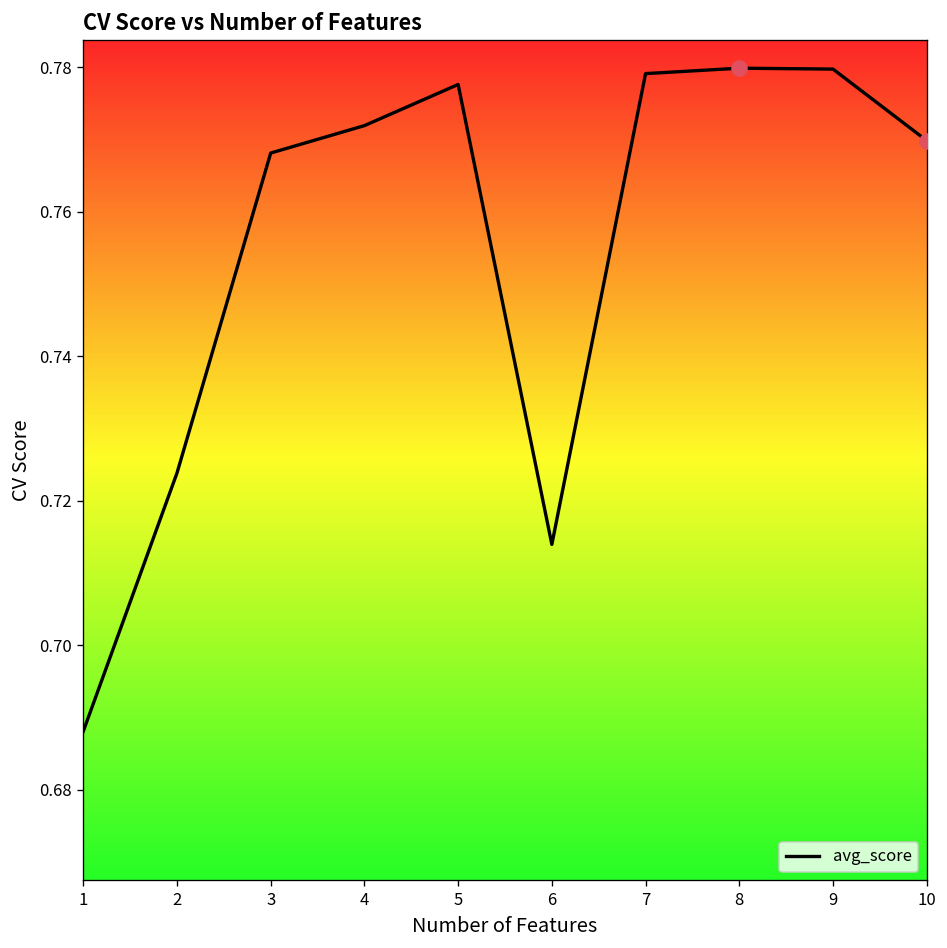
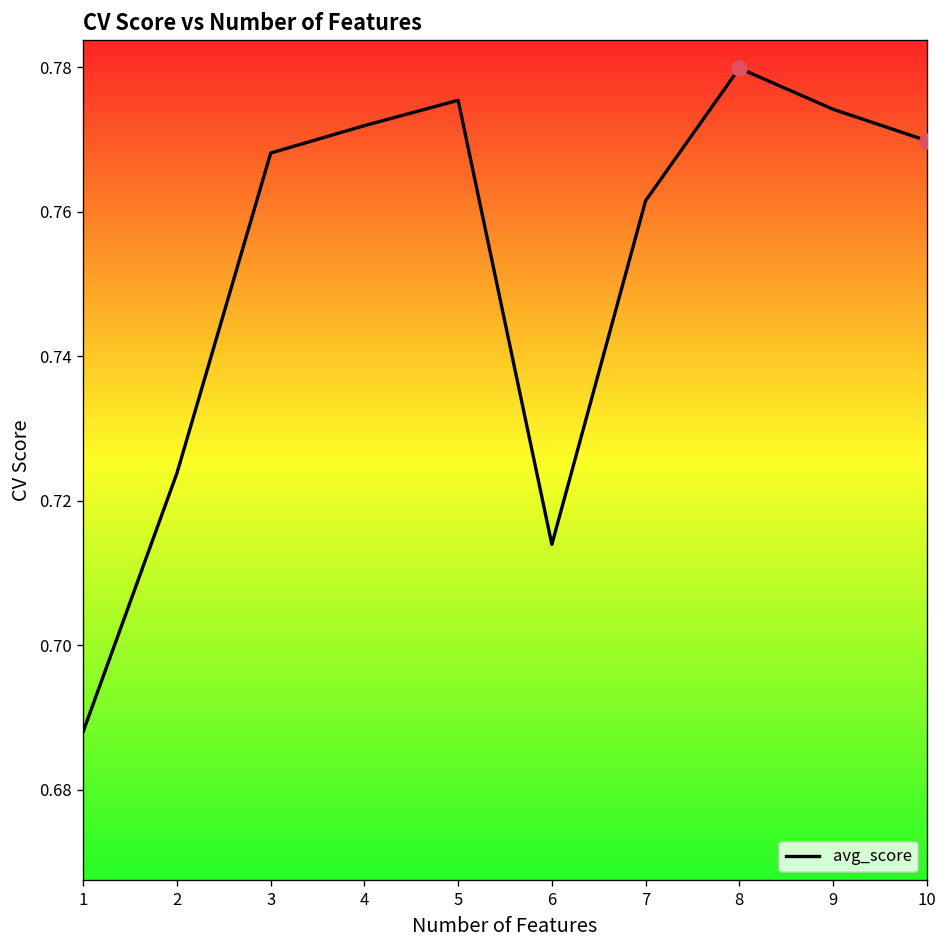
avg_score, 5: 0.778 -> 0.775
avg_score, 7: 0.779 -> 0.762
avg_score, 9: 0.780 -> 0.774
